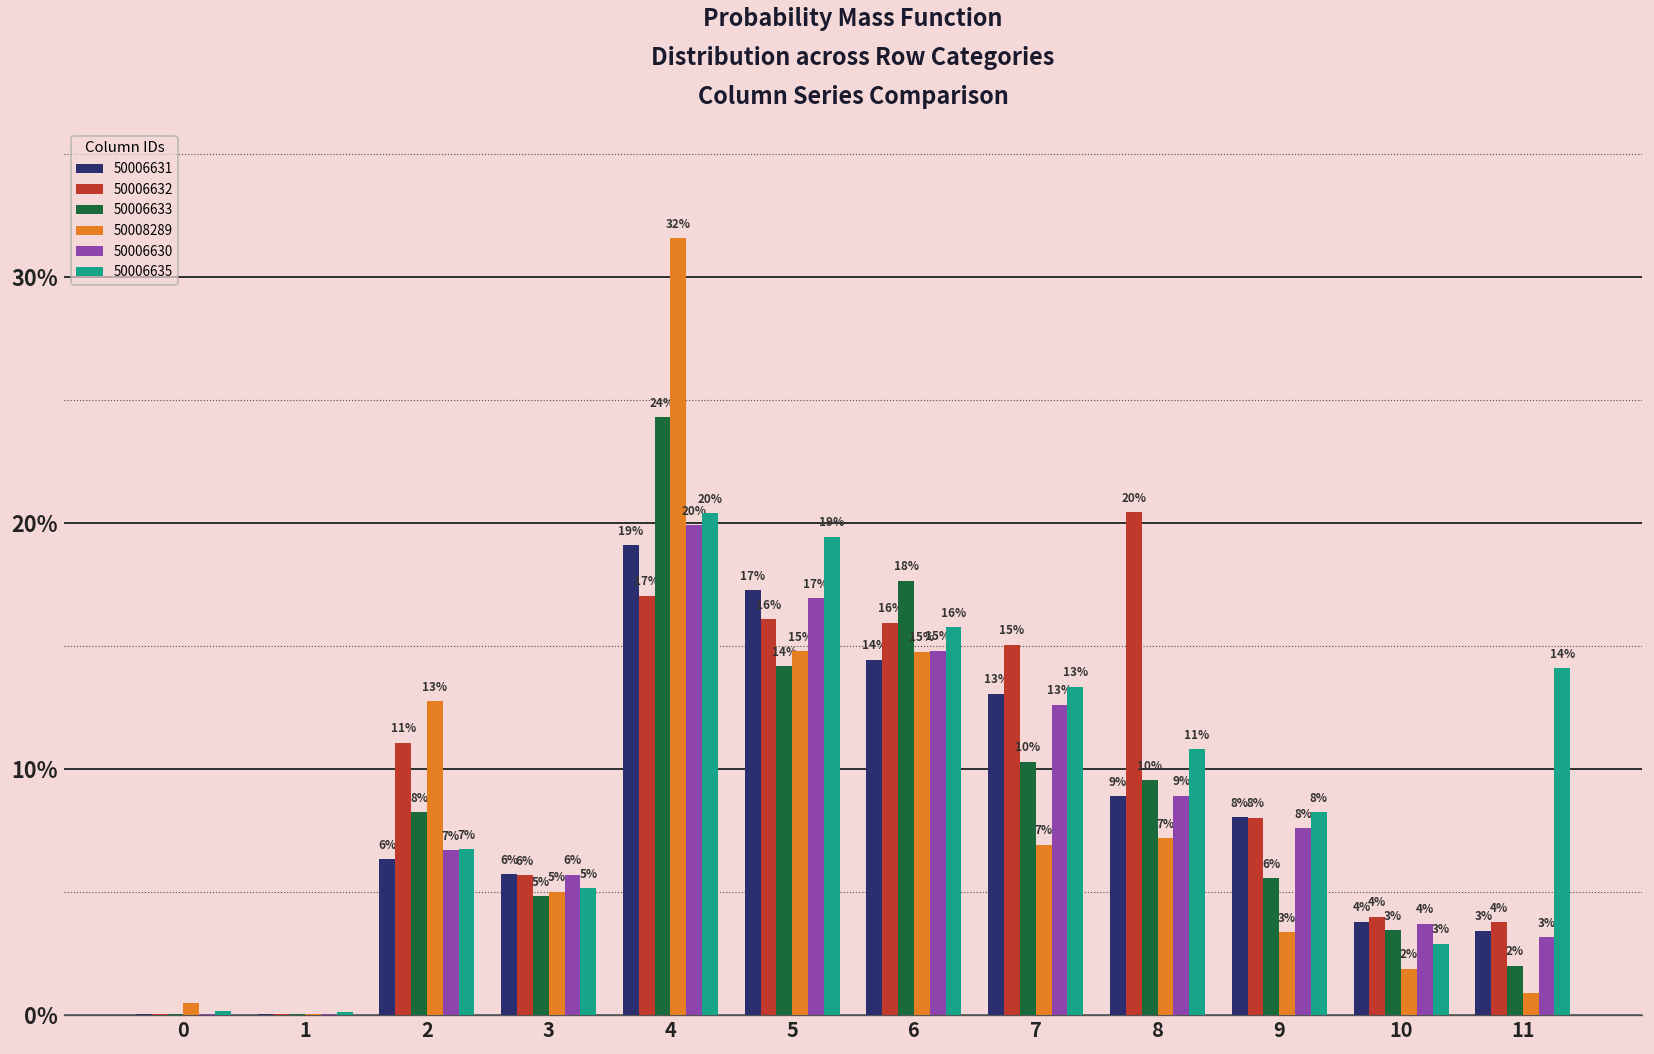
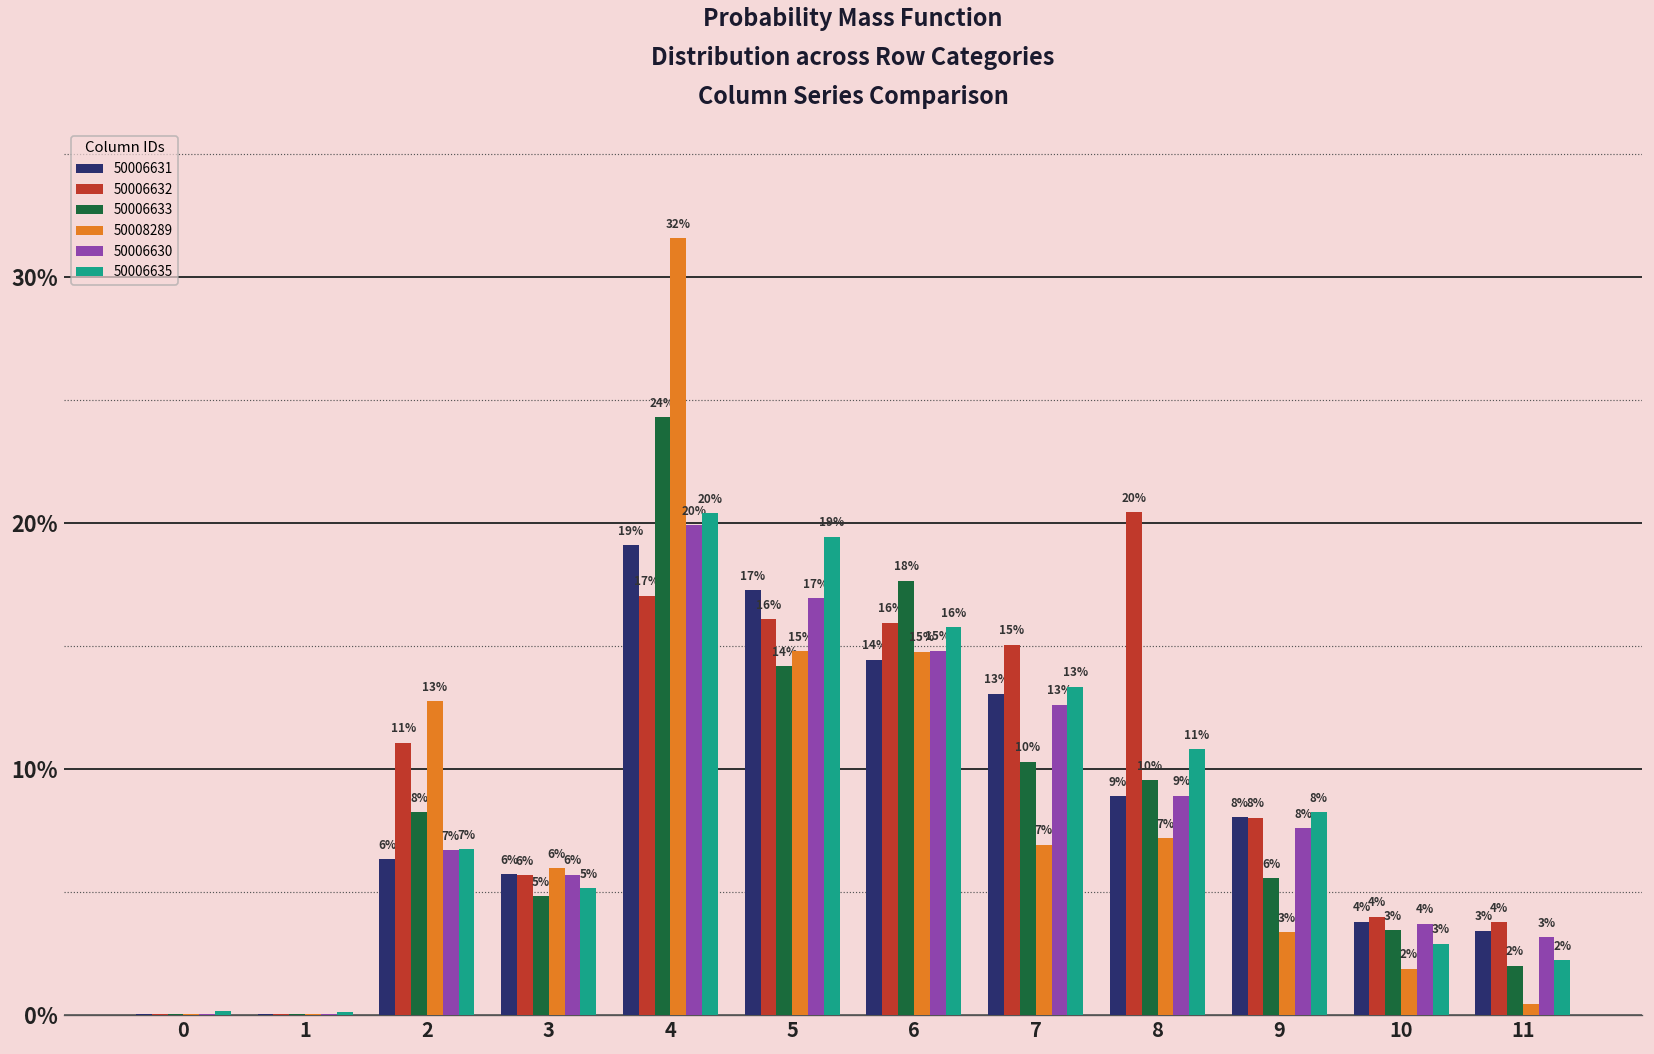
50008289, 0: 0.5% -> 0.0%
50008289, 3: 5% -> 6%
50008289, 11: 0.9% -> 0.4%
50006635, 11: 14% -> 2%
